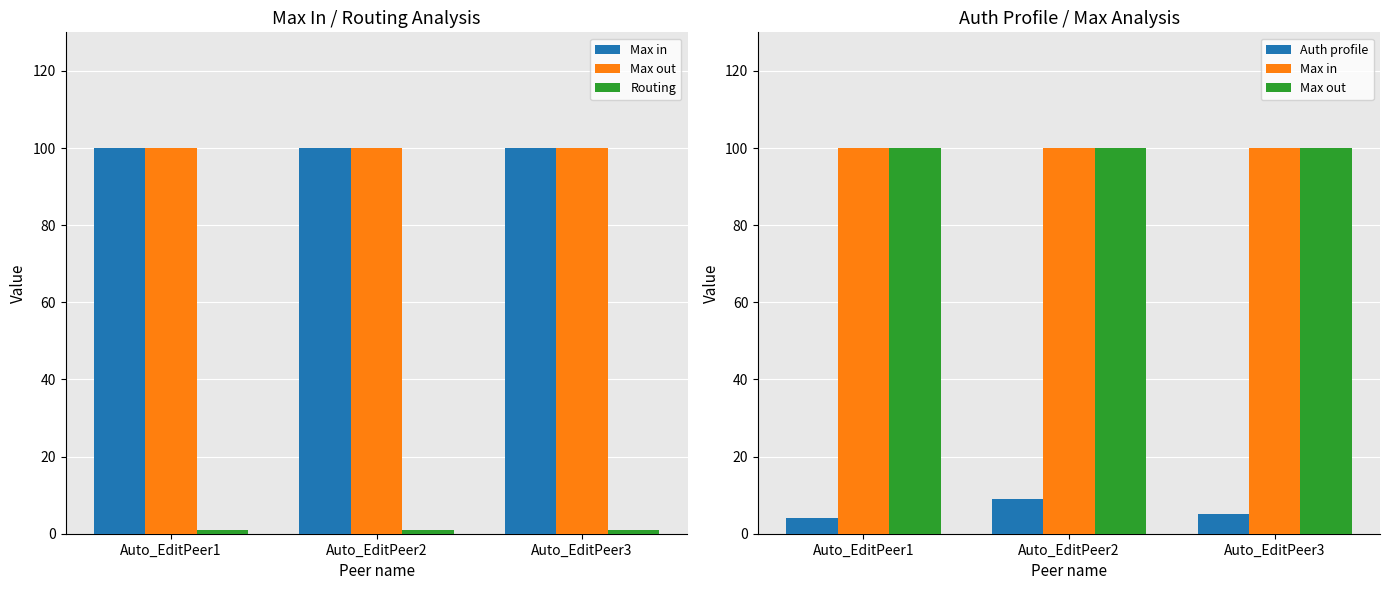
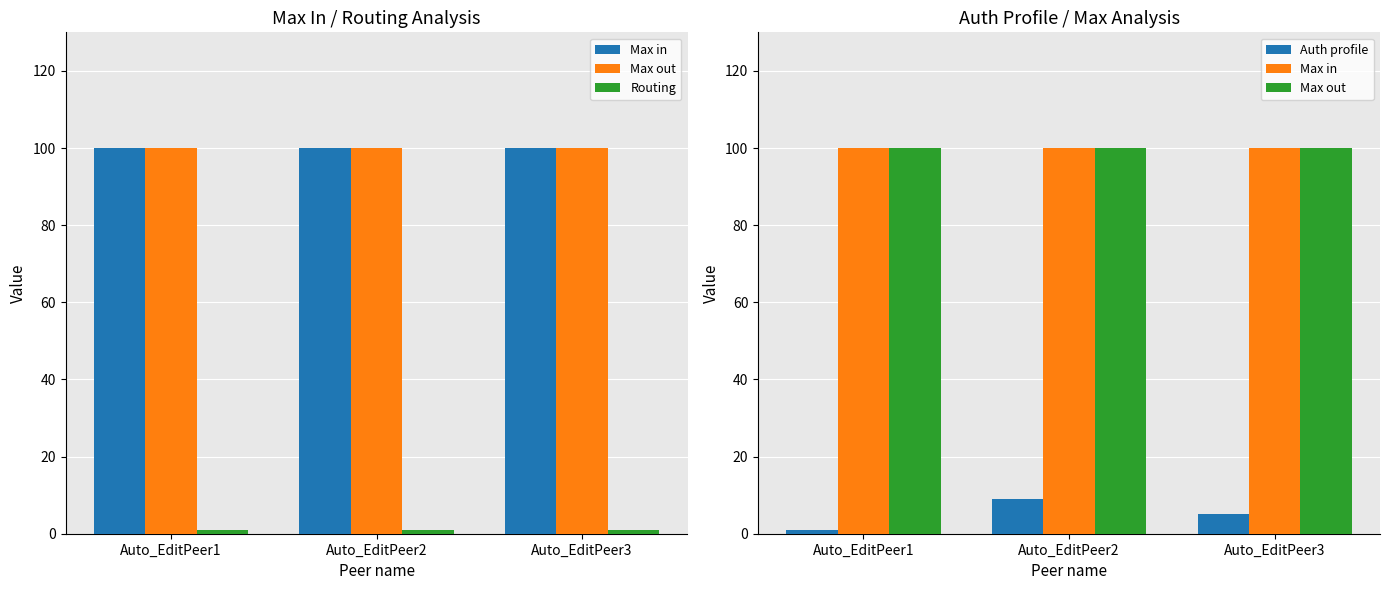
Auth Profile / Max Analysis, Auth profile, Auto_EditPeer1: 4 -> 1
